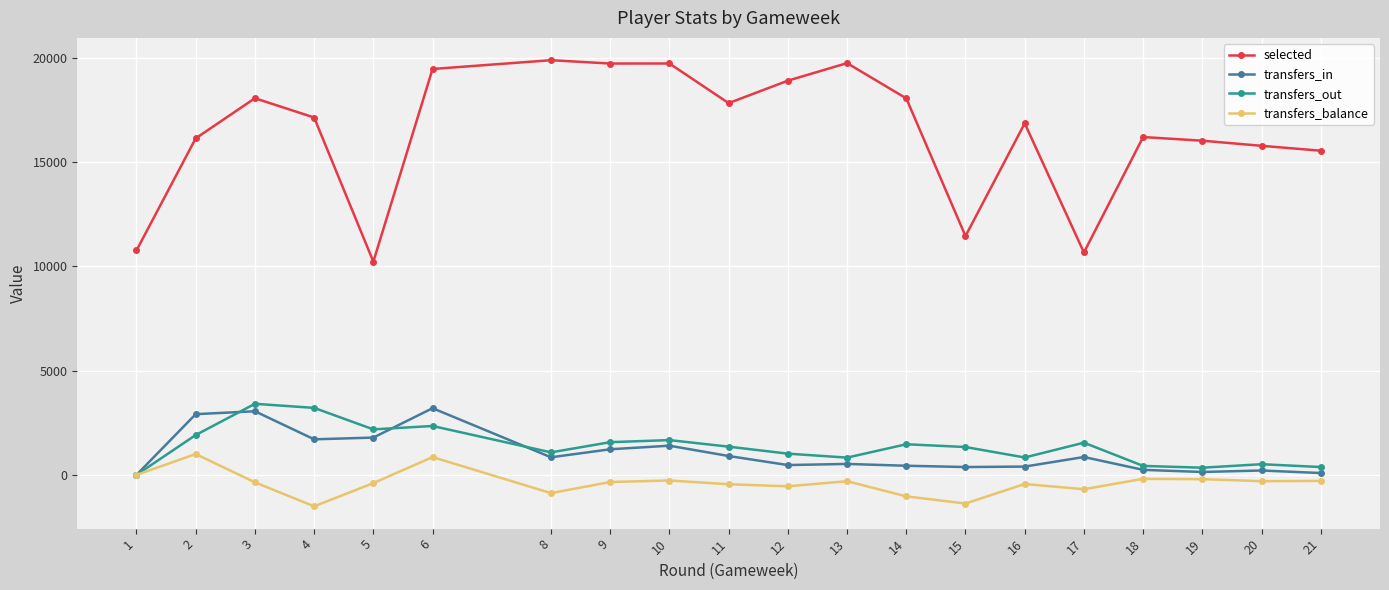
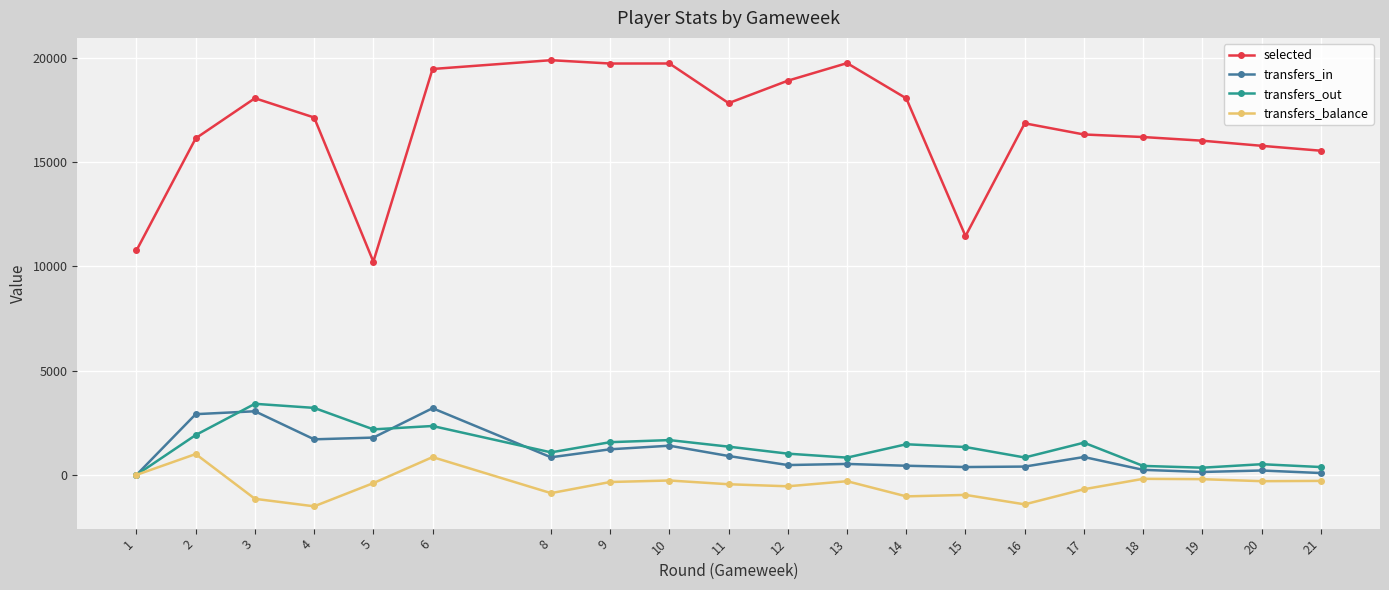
transfers_balance, 3: -400 -> -1100
transfers_balance, 15: -1400 -> -1000
transfers_balance, 16: -400 -> -1400
selected, 17: 10700 -> 16300
